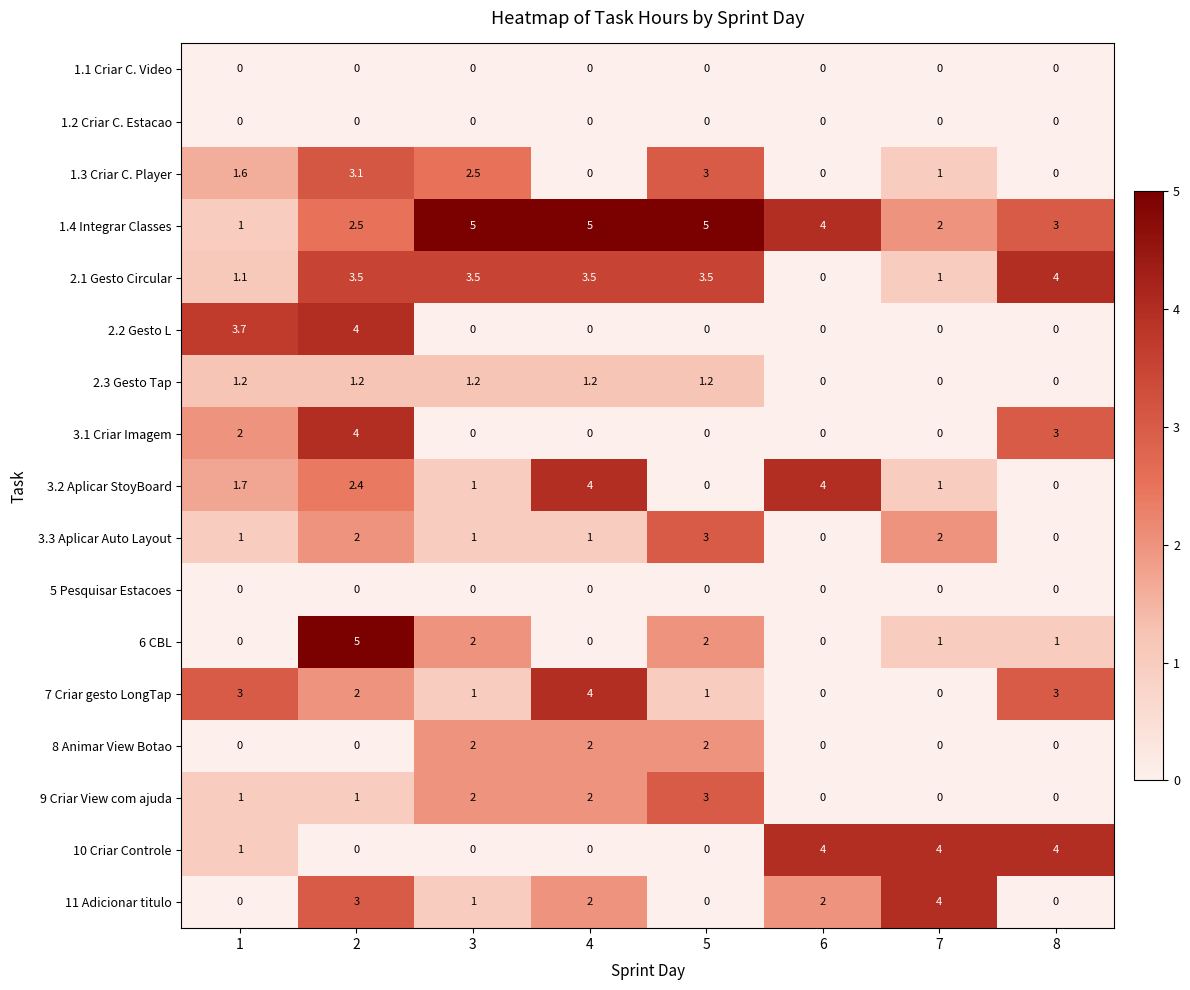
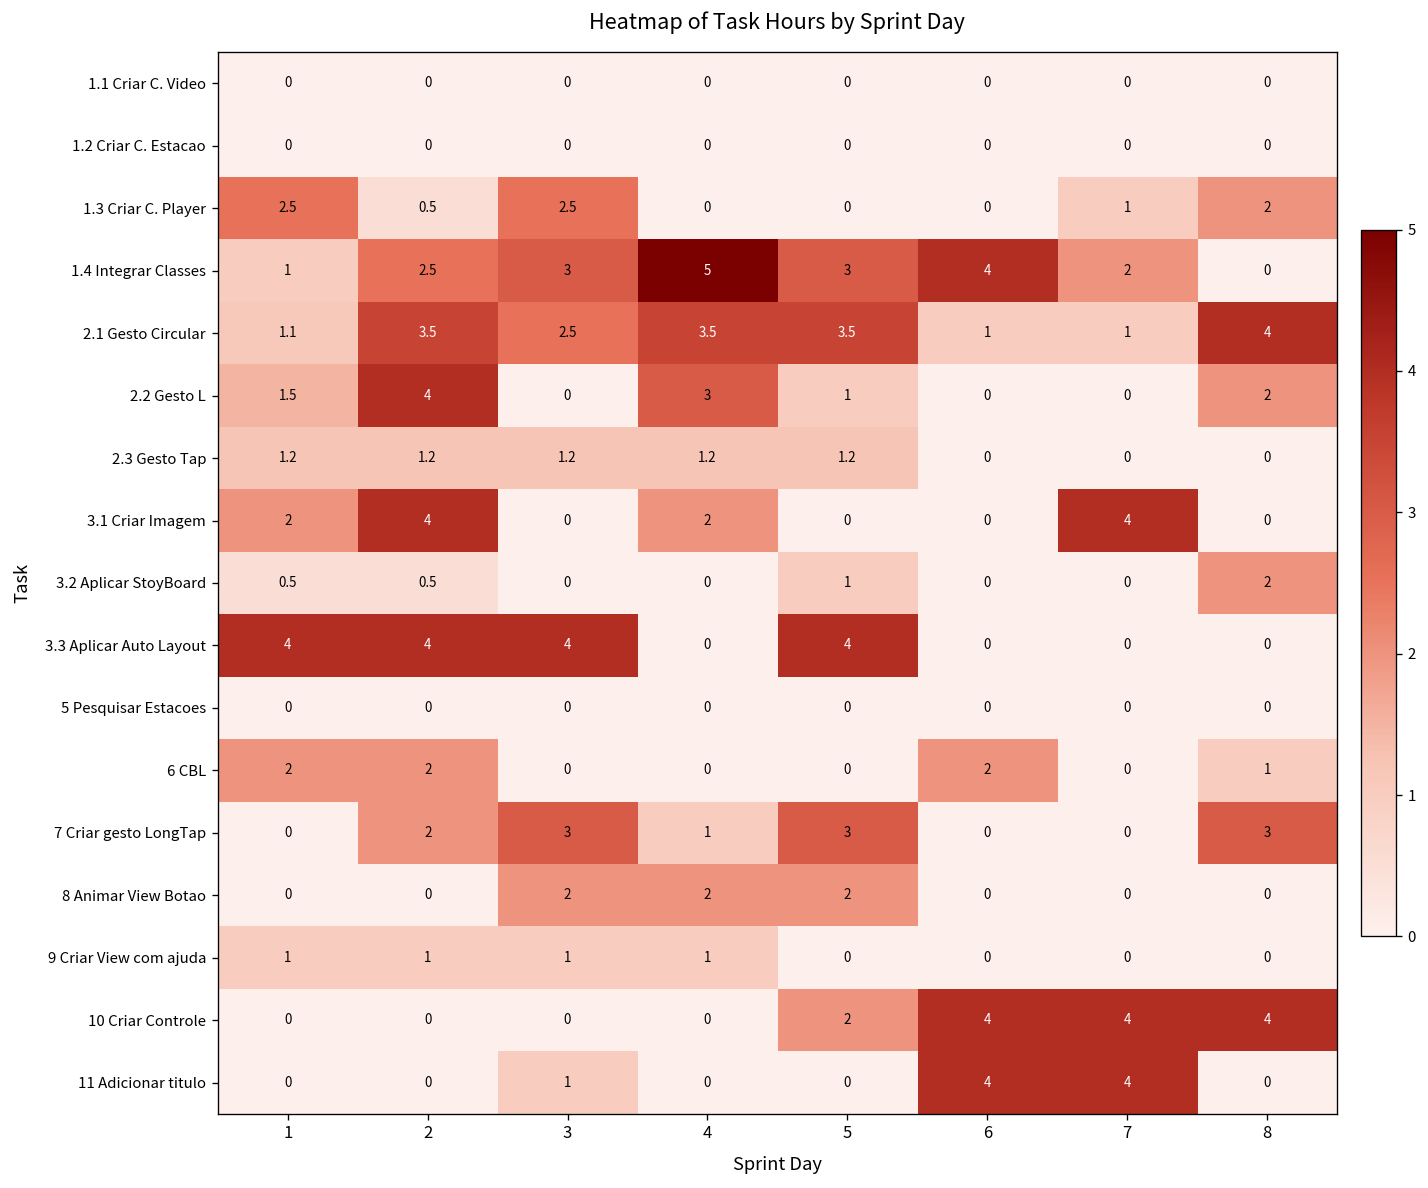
1.3 Criar C. Player, 1: 1.6 -> 2.5
1.3 Criar C. Player, 2: 3.1 -> 0.5
1.3 Criar C. Player, 5: 3 -> 0
1.3 Criar C. Player, 8: 0 -> 2
1.4 Integrar Classes, 3: 5 -> 3
1.4 Integrar Classes, 5: 5 -> 3
1.4 Integrar Classes, 8: 3 -> 0
2.1 Gesto Circular, 3: 3.5 -> 2.5
2.1 Gesto Circular, 6: 0 -> 1
2.2 Gesto L, 1: 3.7 -> 1.5
2.2 Gesto L, 4: 0 -> 3
2.2 Gesto L, 5: 0 -> 1
2.2 Gesto L, 8: 0 -> 2
3.1 Criar Imagem, 4: 0 -> 2
3.1 Criar Imagem, 7: 0 -> 4
3.1 Criar Imagem, 8: 3 -> 0
3.2 Aplicar StoyBoard, 1: 1.7 -> 0.5
3.2 Aplicar StoyBoard, 2: 2.4 -> 0.5
3.2 Aplicar StoyBoard, 3: 1 -> 0
3.2 Aplicar StoyBoard, 4: 4 -> 0
3.2 Aplicar StoyBoard, 5: 0 -> 1
3.2 Aplicar StoyBoard, 6: 4 -> 0
3.2 Aplicar StoyBoard, 7: 1 -> 0
3.2 Aplicar StoyBoard, 8: 0 -> 2
3.3 Aplicar Auto Layout, 1: 1 -> 4
3.3 Aplicar Auto Layout, 2: 2 -> 4
3.3 Aplicar Auto Layout, 3: 1 -> 4
3.3 Aplicar Auto Layout, 4: 1 -> 0
3.3 Aplicar Auto Layout, 5: 3 -> 4
3.3 Aplicar Auto Layout, 7: 2 -> 0
6 CBL, 1: 0 -> 2
6 CBL, 2: 5 -> 2
6 CBL, 3: 2 -> 0
6 CBL, 5: 2 -> 0
6 CBL, 6: 0 -> 2
6 CBL, 7: 1 -> 0
7 Criar gesto LongTap, 1: 3 -> 0
7 Criar gesto LongTap, 3: 1 -> 3
7 Criar gesto LongTap, 4: 4 -> 1
7 Criar gesto LongTap, 5: 1 -> 3
9 Criar View com ajuda, 3: 2 -> 1
9 Criar View com ajuda, 4: 2 -> 1
9 Criar View com ajuda, 5: 3 -> 0
10 Criar Controle, 1: 1 -> 0
10 Criar Controle, 5: 0 -> 2
11 Adicionar titulo, 2: 3 -> 0
11 Adicionar titulo, 4: 2 -> 0
11 Adicionar titulo, 6: 2 -> 4
